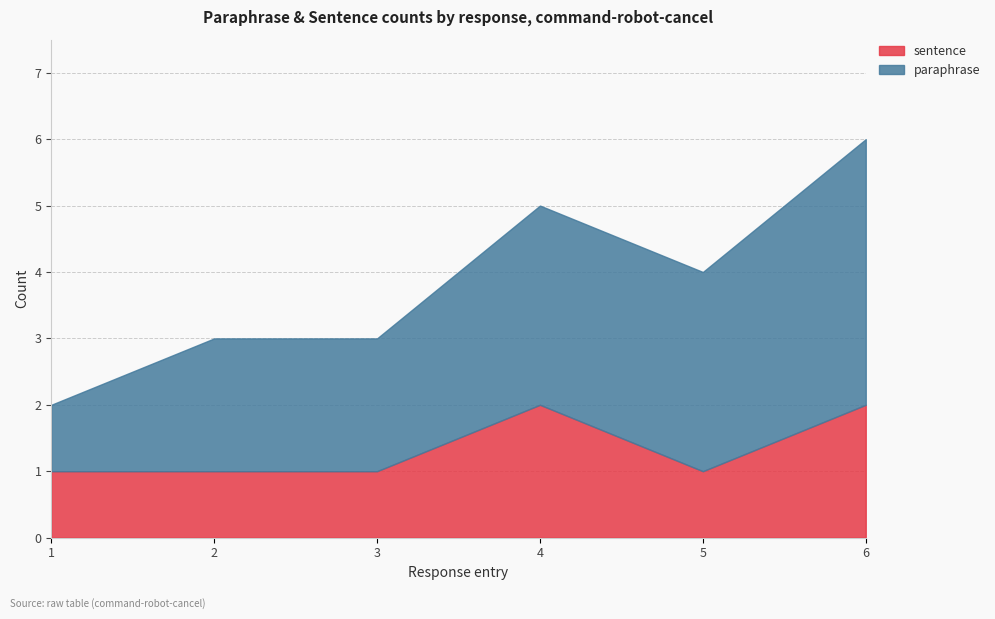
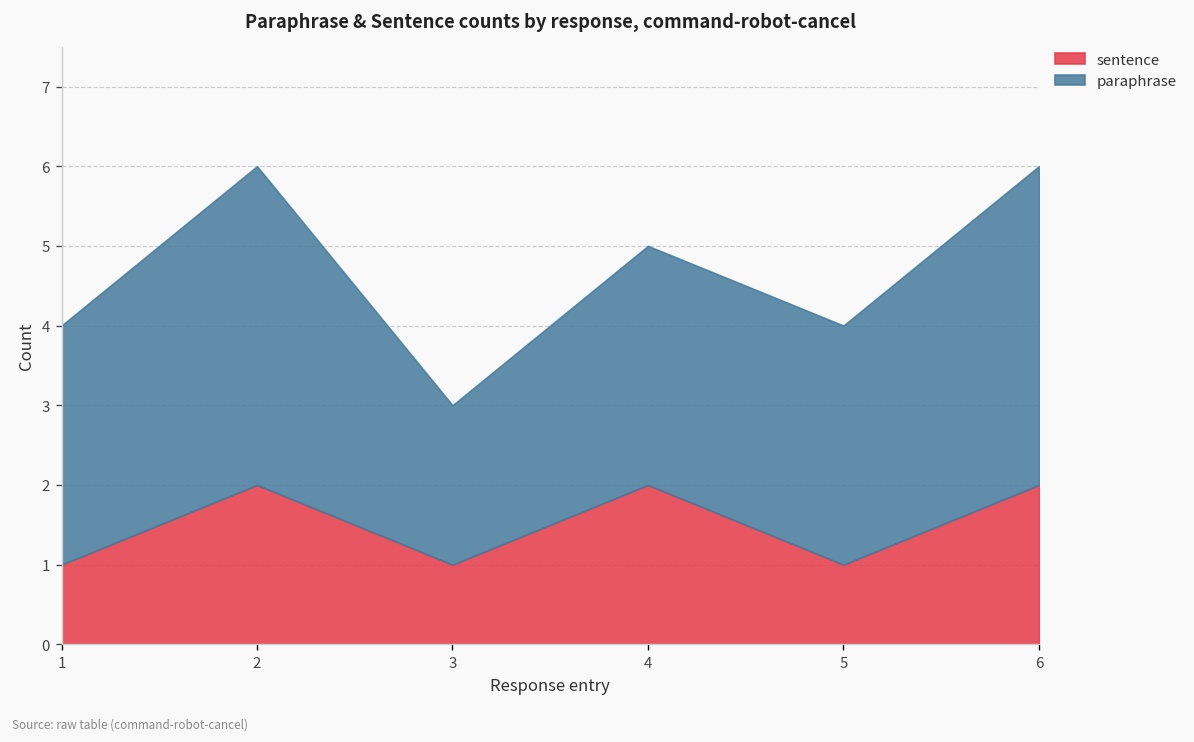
paraphrase, 1: 1 -> 3
sentence, 2: 1 -> 2
paraphrase, 2: 2 -> 4
